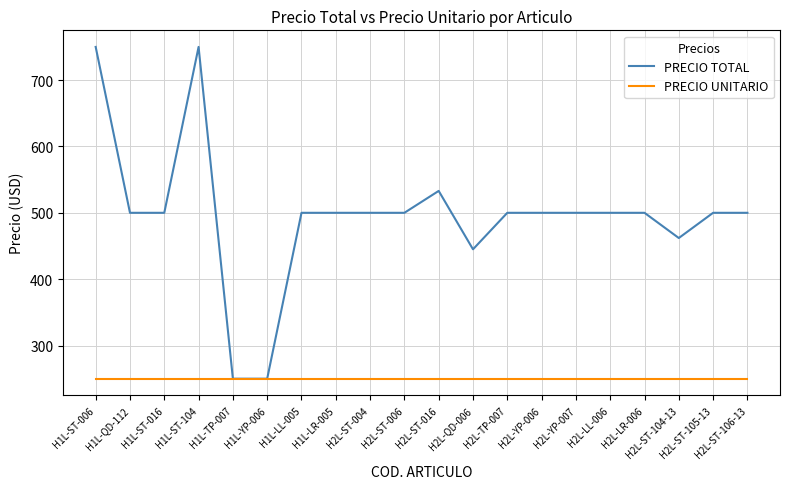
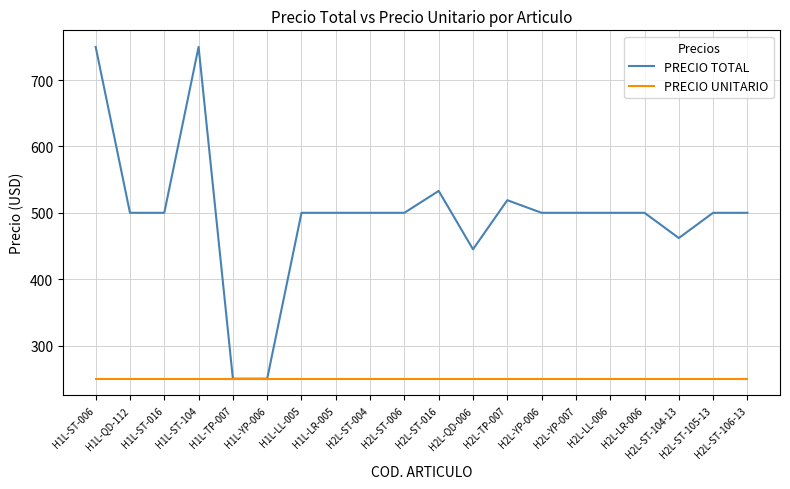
PRECIO TOTAL, H2L-TP-007: 500 -> 520
